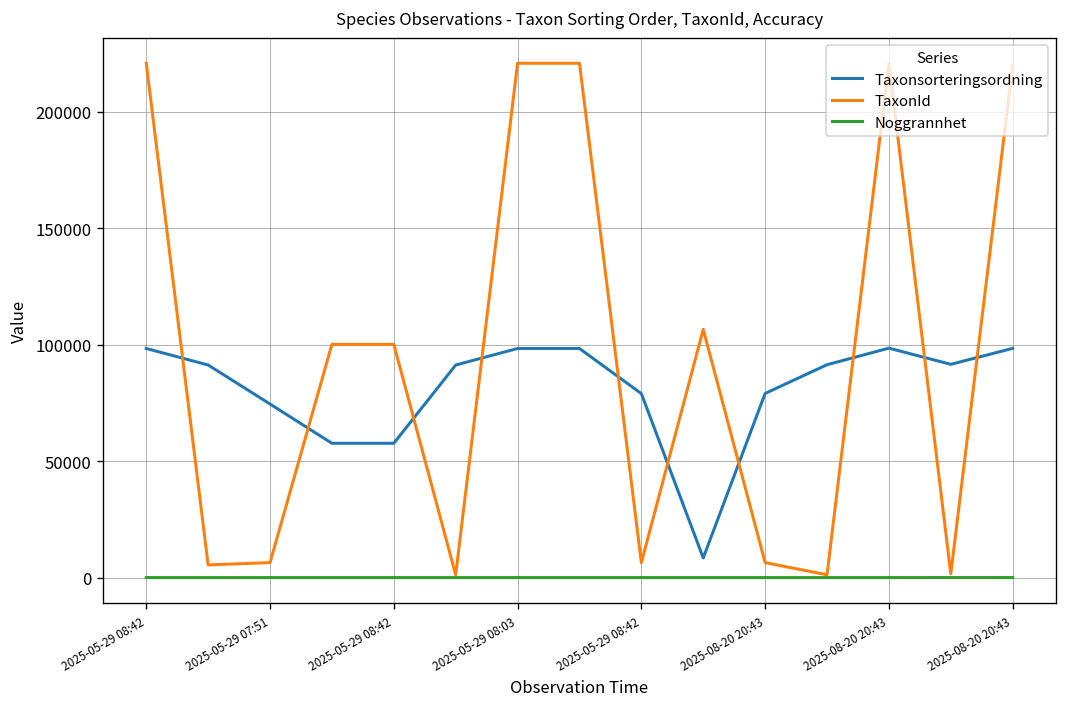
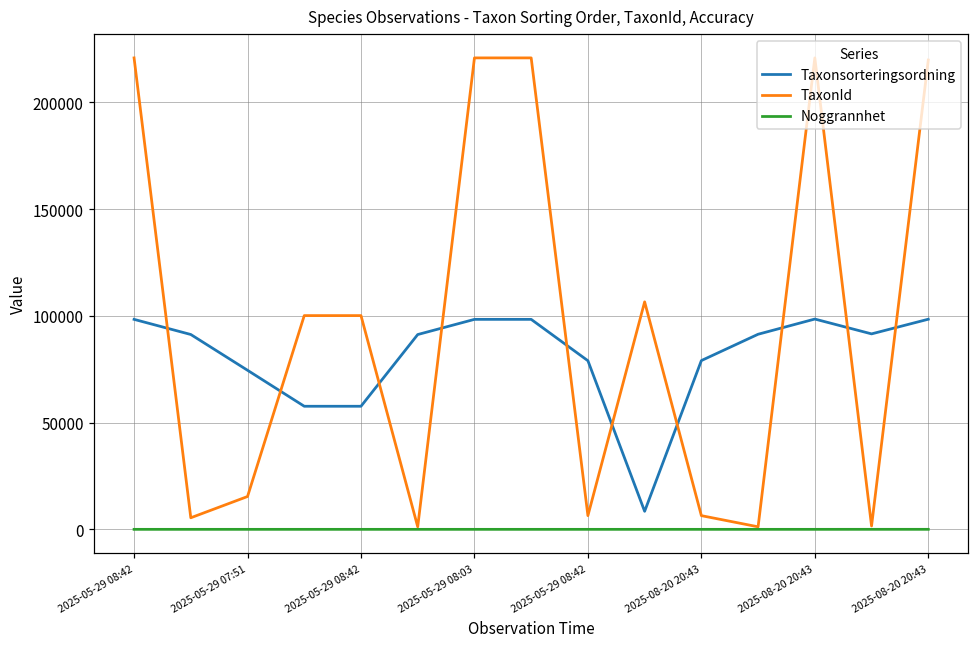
TaxonId, 2025-05-29 07:51: 6000 -> 15000
